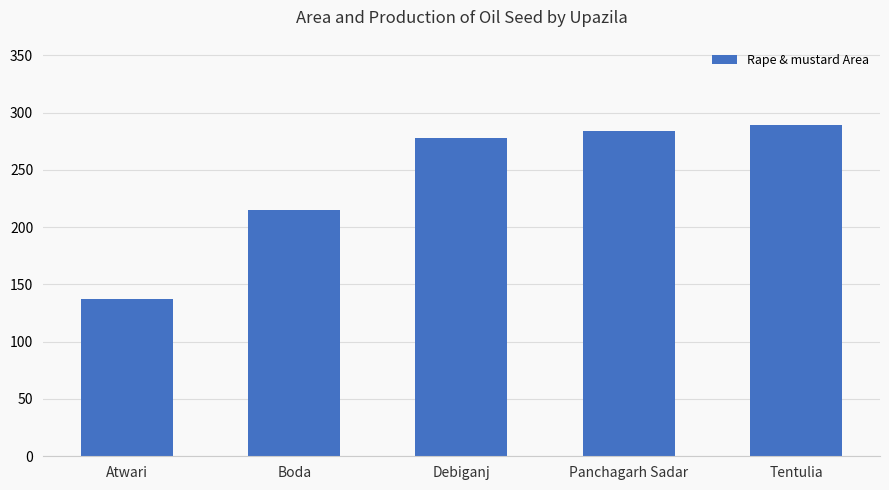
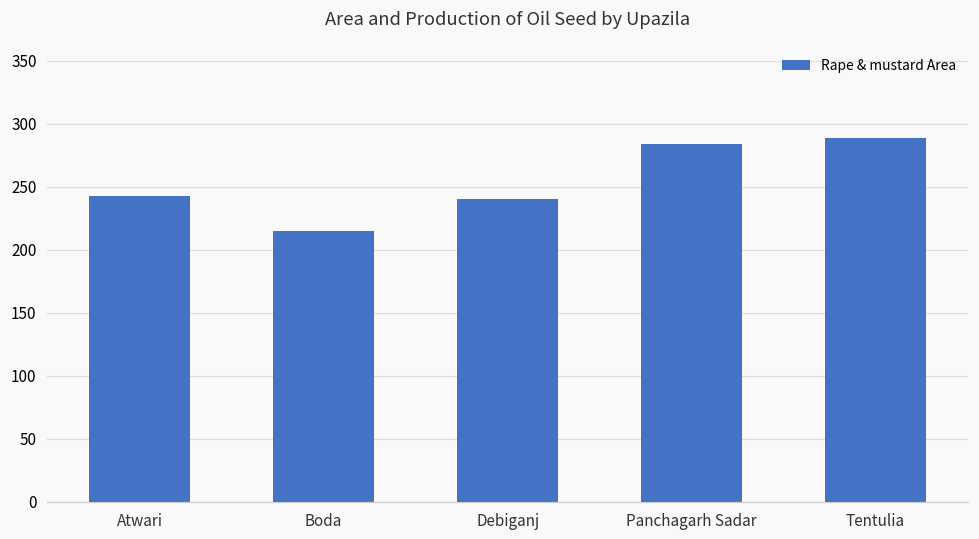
Atwari: 137 -> 243
Debiganj: 278 -> 240
